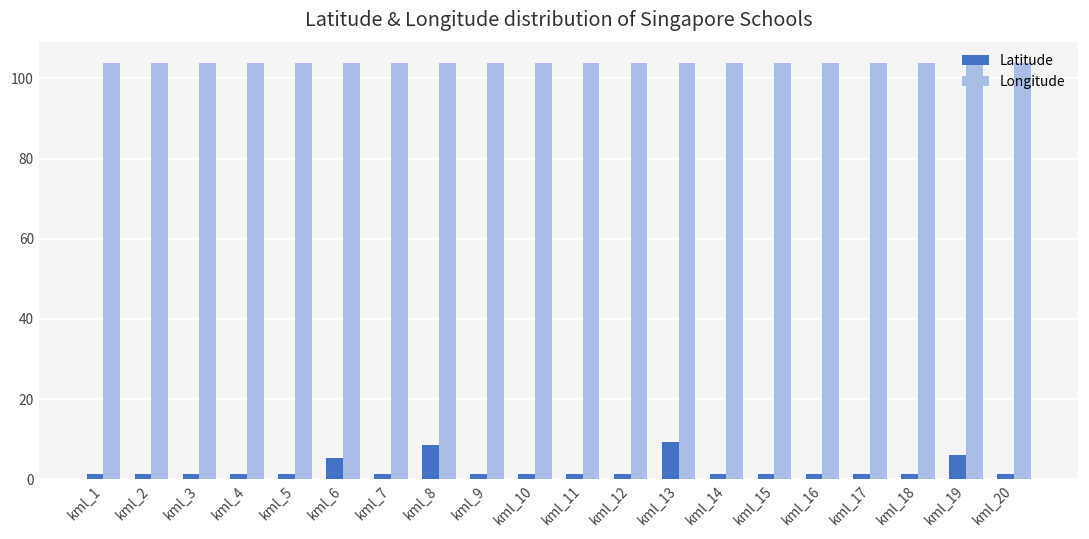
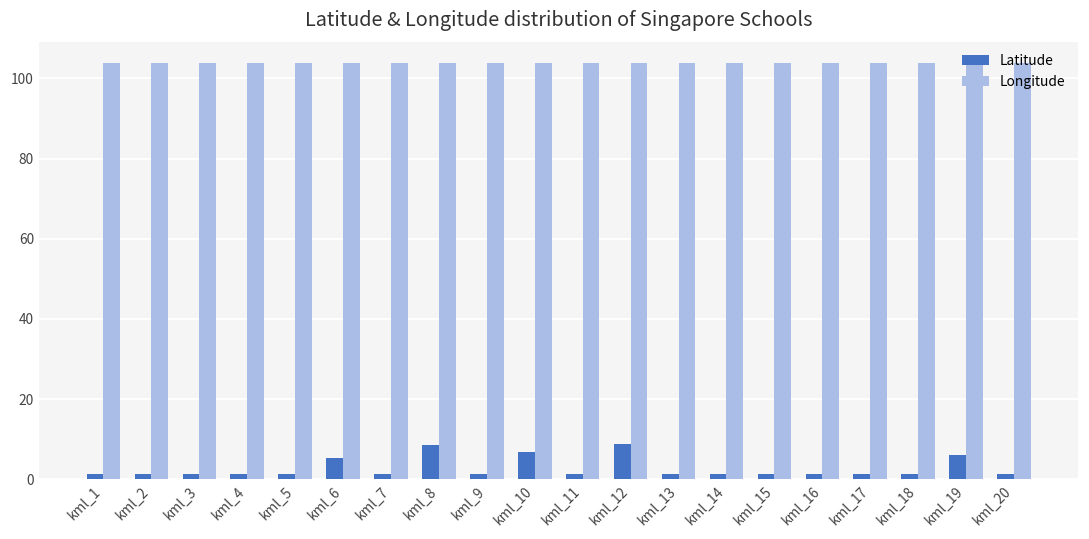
Latitude, kml_10: 1 -> 7
Latitude, kml_12: 1 -> 9
Latitude, kml_13: 9 -> 1
